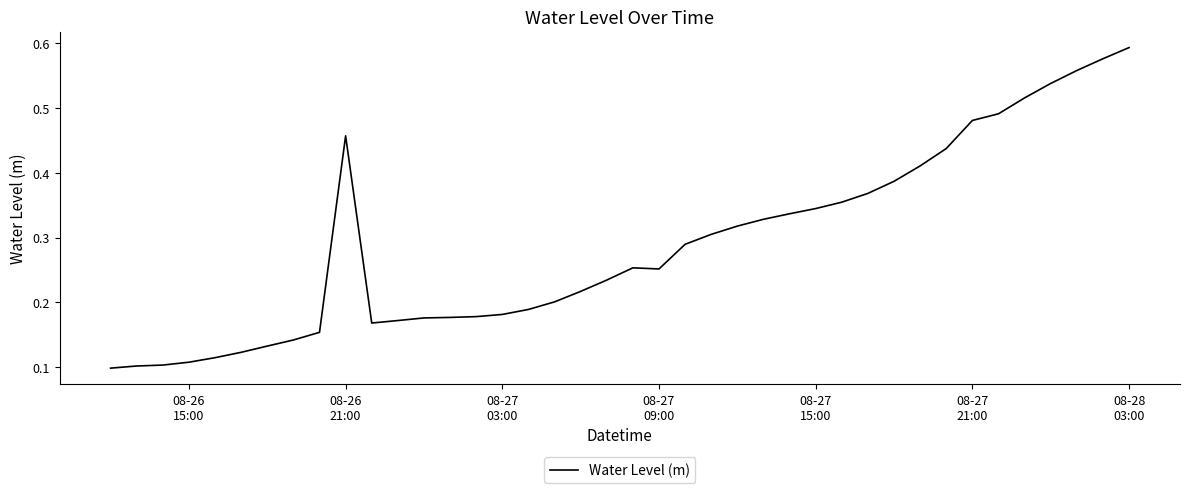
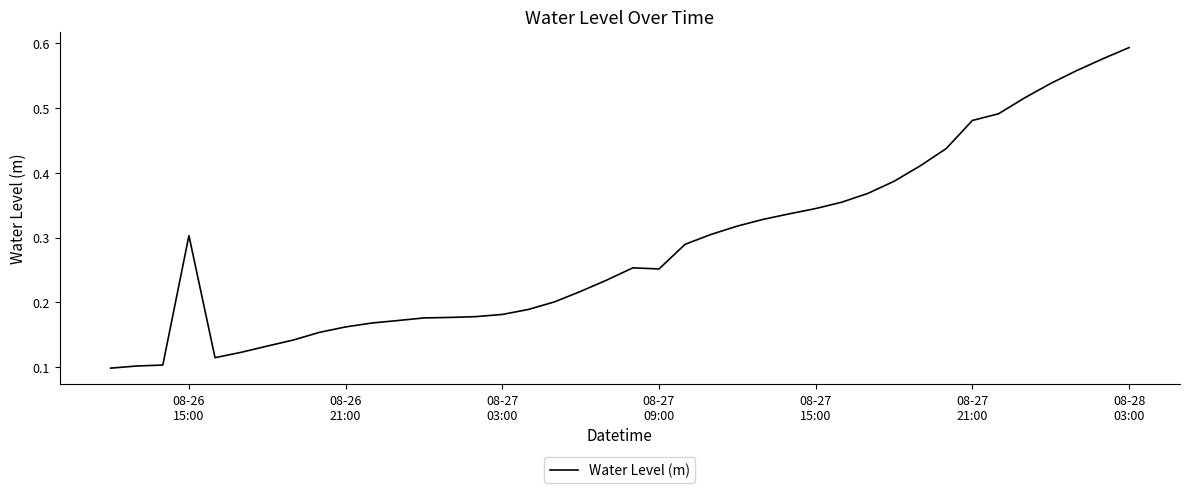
08-26 15:00: 0.11 -> 0.30
08-26 21:00: 0.46 -> 0.16
